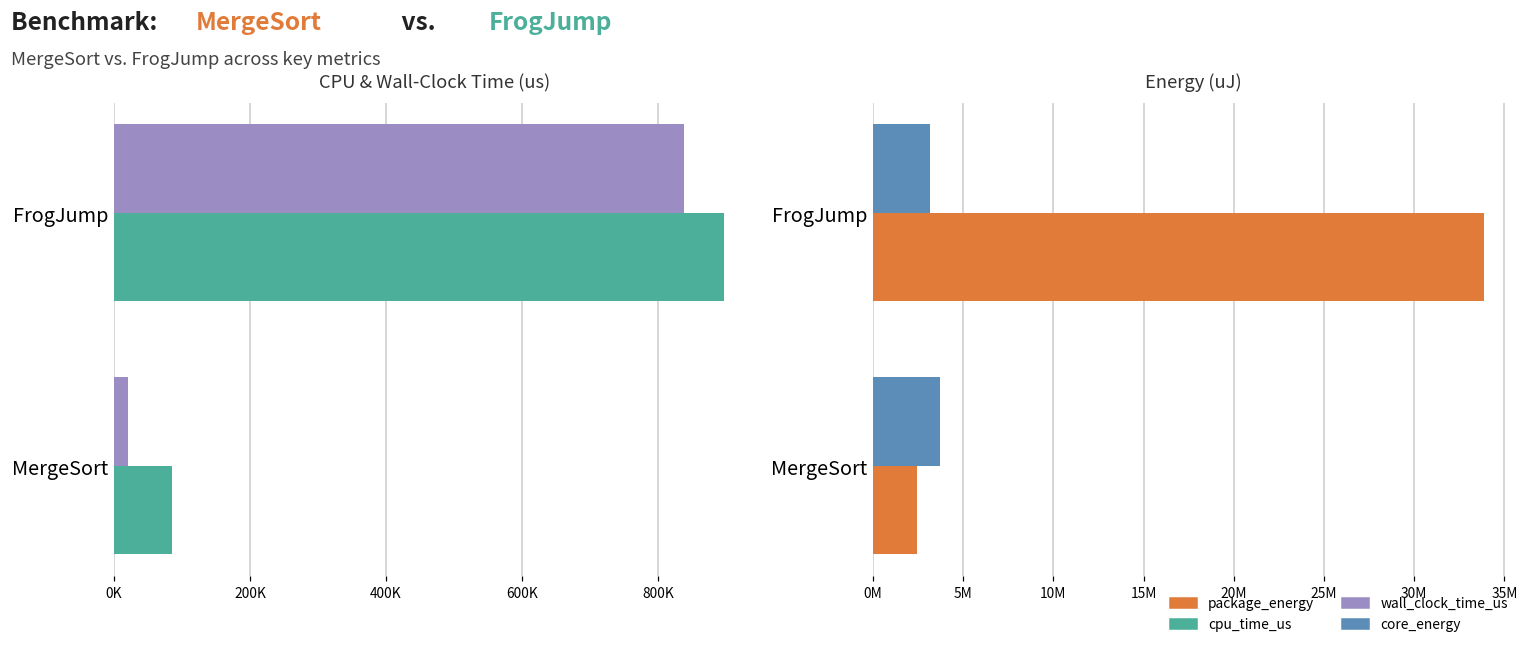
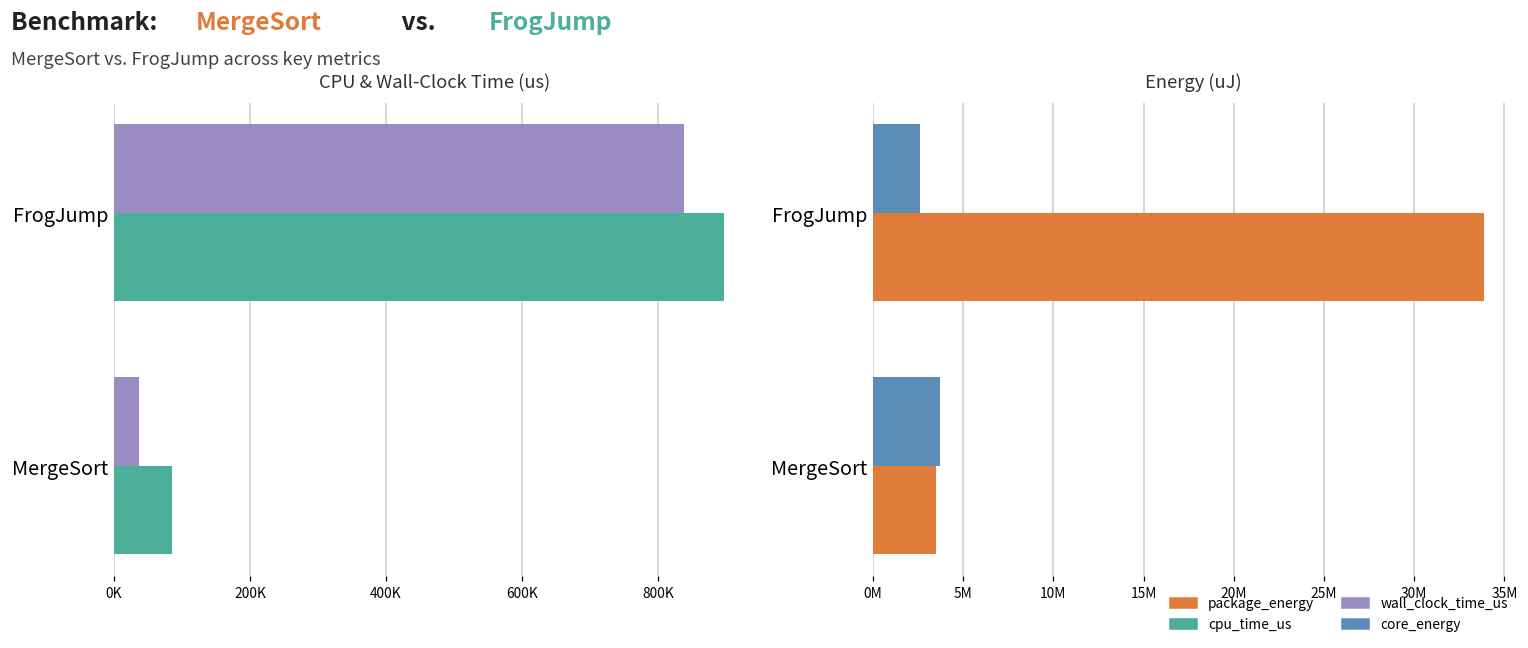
CPU & Wall-Clock Time (us), wall_clock_time_us, MergeSort: 20000 -> 40000
Energy (uJ), core_energy, FrogJump: 3200000 -> 2600000
Energy (uJ), package_energy, MergeSort: 2400000 -> 3500000
